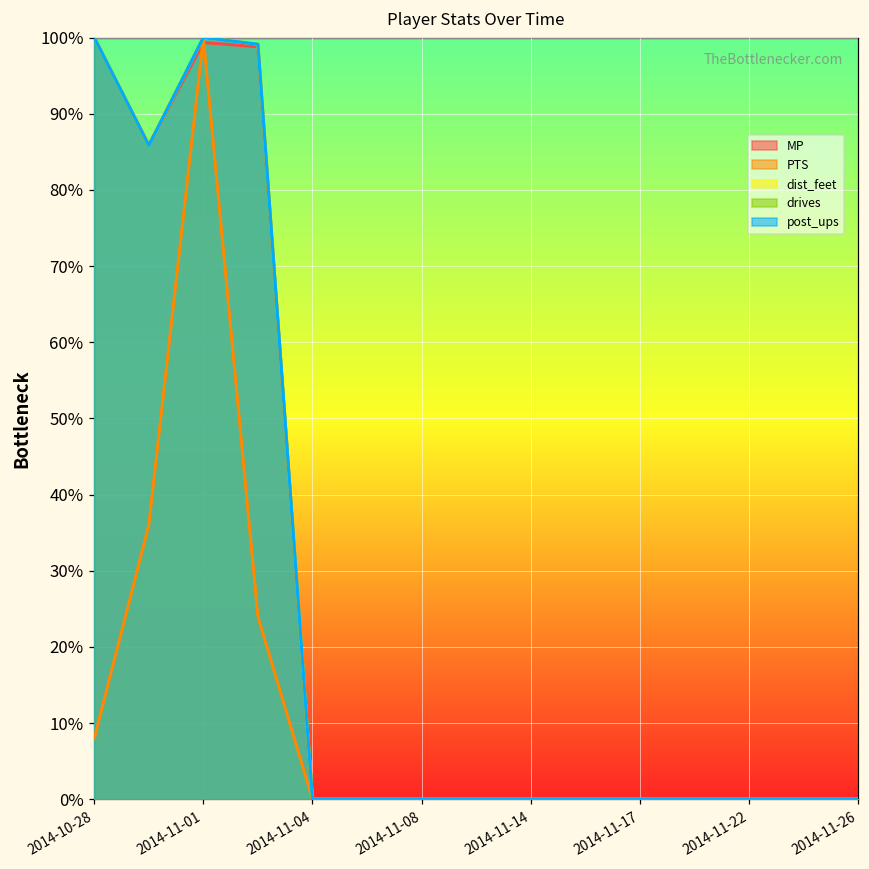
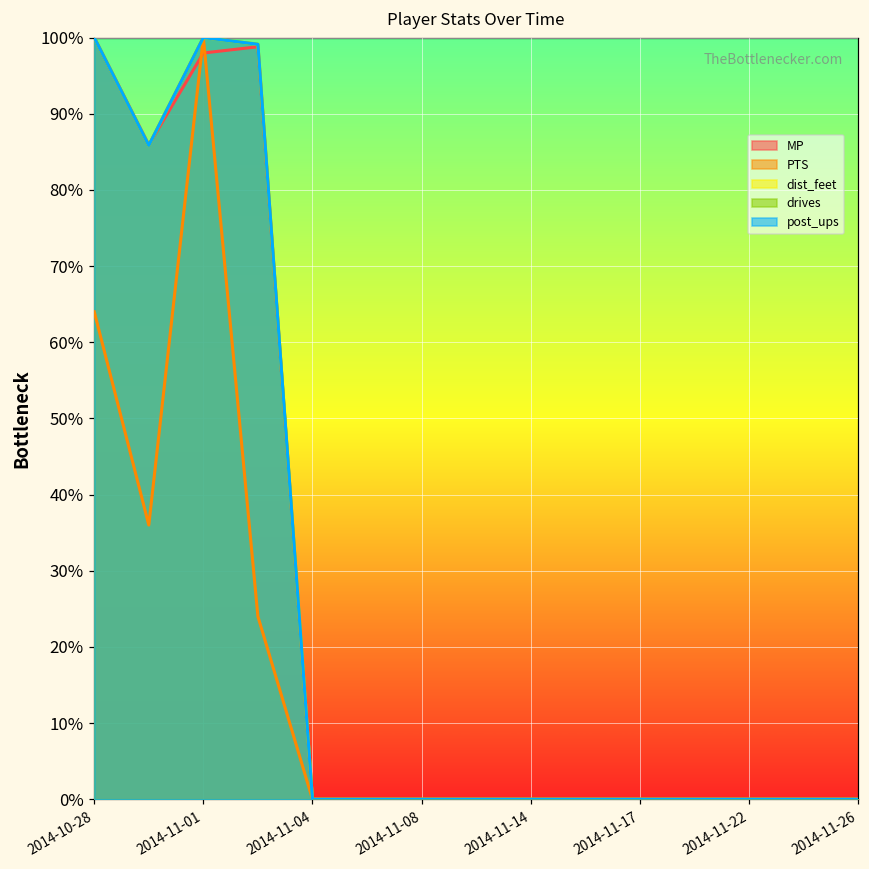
PTS, 2014-10-28: 8% -> 64%
MP, 2014-11-01: 99% -> 98%
